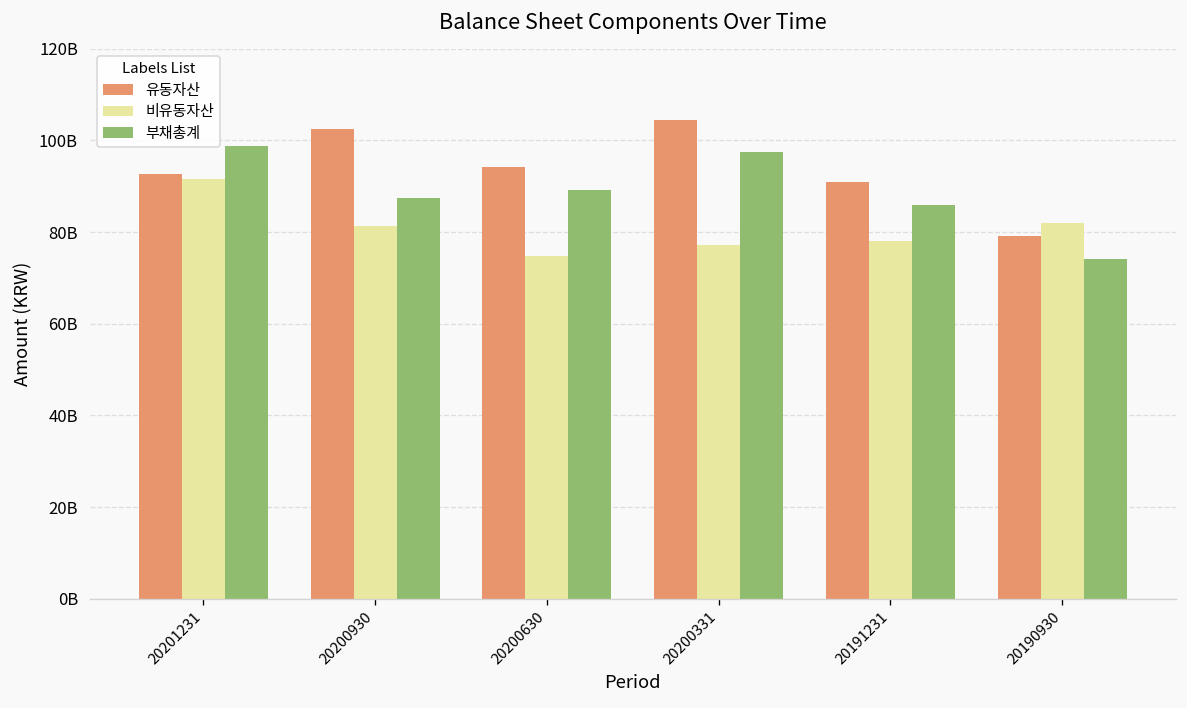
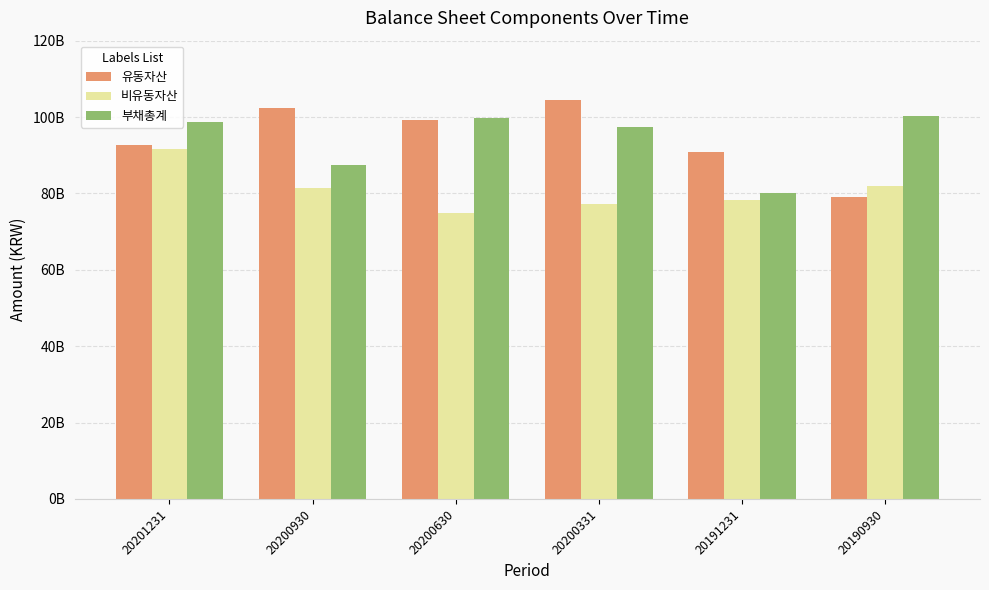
유동자산, 20200630: 94000000000 -> 99000000000
부채총계, 20200630: 89000000000 -> 100000000000
부채총계, 20191231: 86000000000 -> 80000000000
부채총계, 20190930: 74000000000 -> 100000000000
